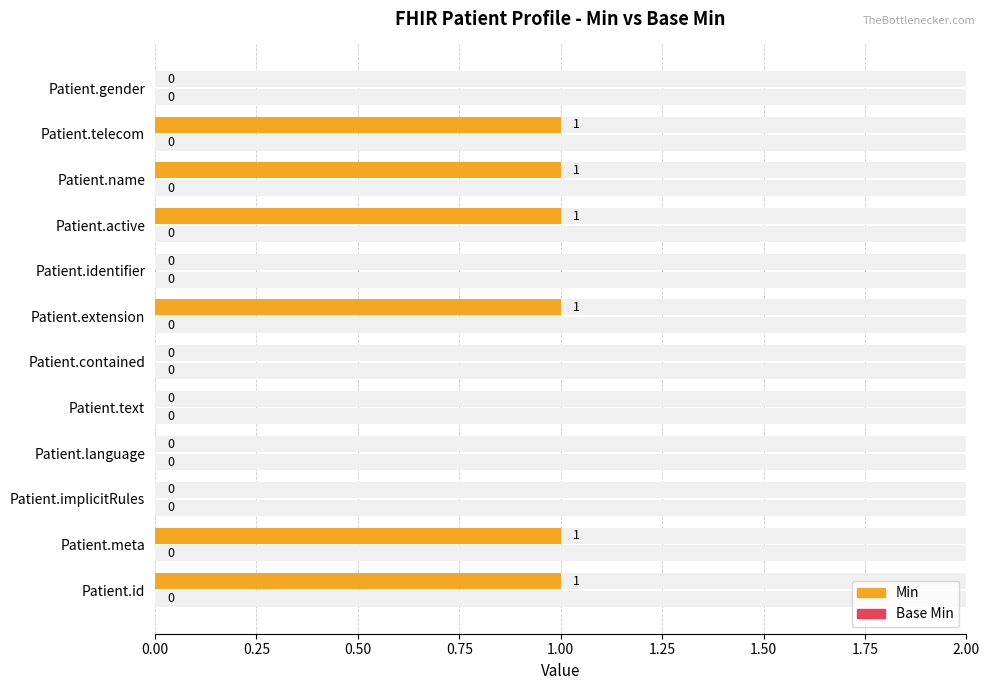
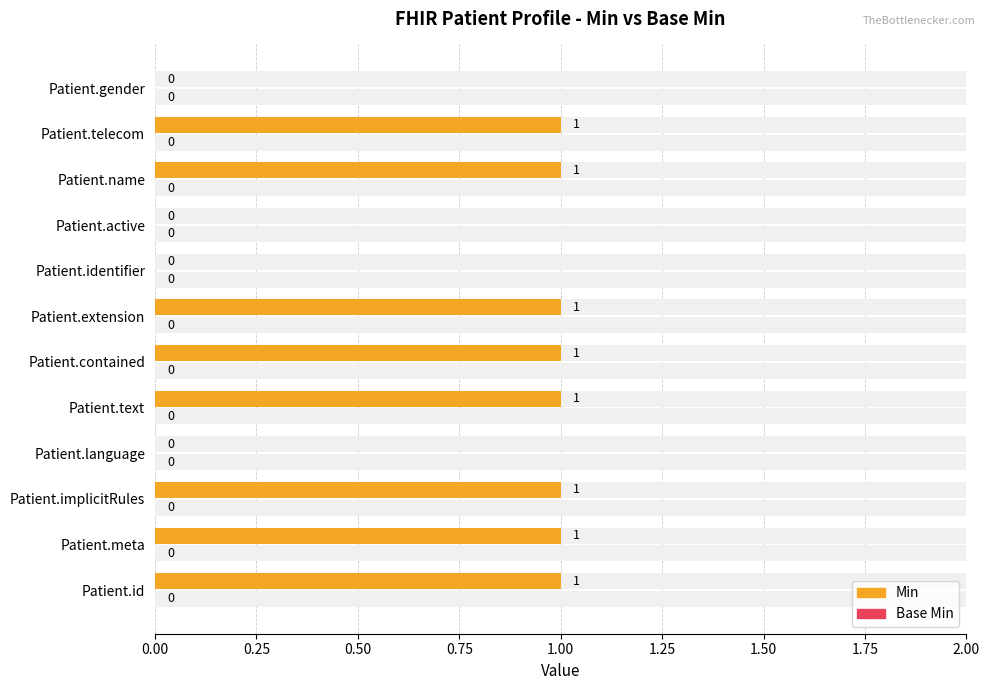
Min, Patient.active: 1 -> 0
Min, Patient.contained: 0 -> 1
Min, Patient.text: 0 -> 1
Min, Patient.implicitRules: 0 -> 1
